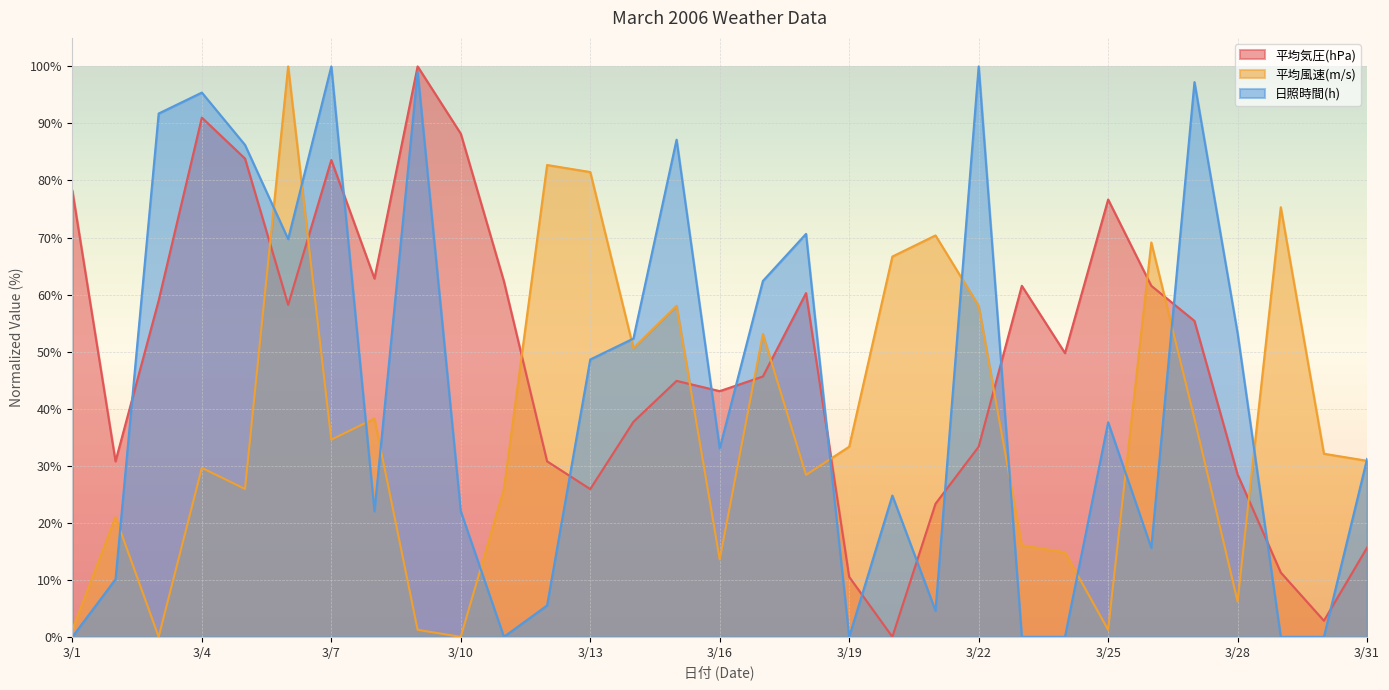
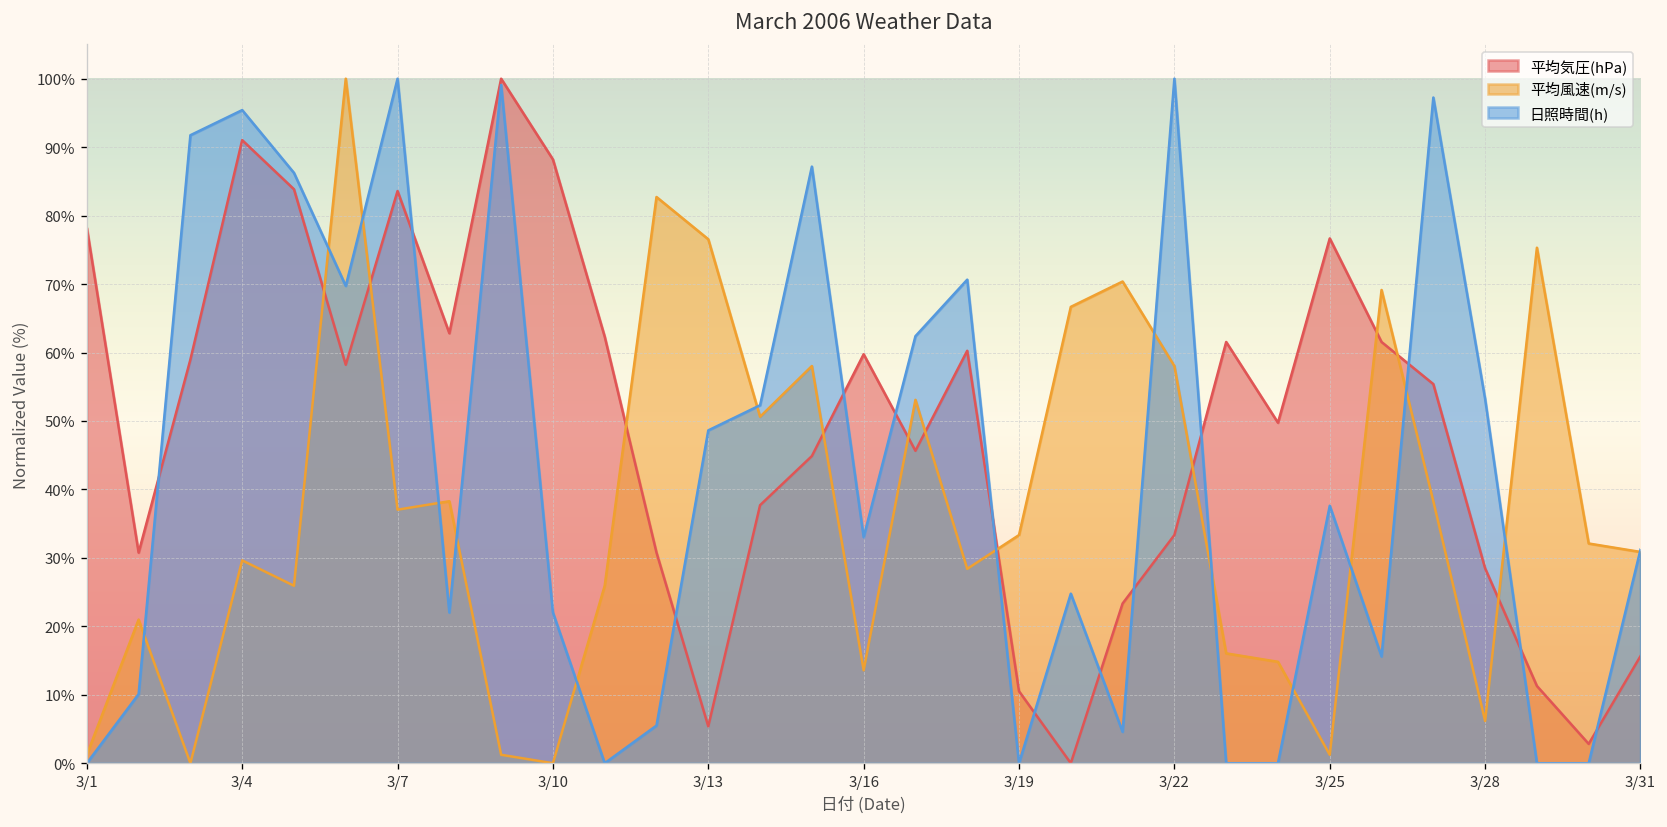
平均風速(m/s), 3/7: 35% -> 37%
平均気圧(hPa), 3/13: 26% -> 5%
平均風速(m/s), 3/13: 81% -> 77%
平均気圧(hPa), 3/16: 43% -> 60%
